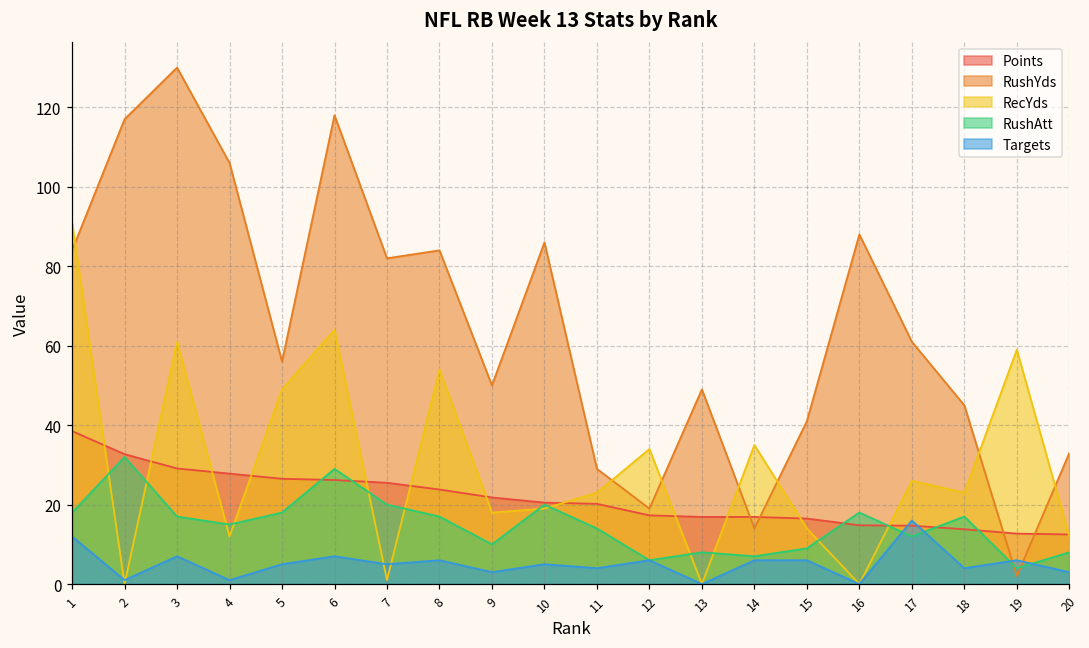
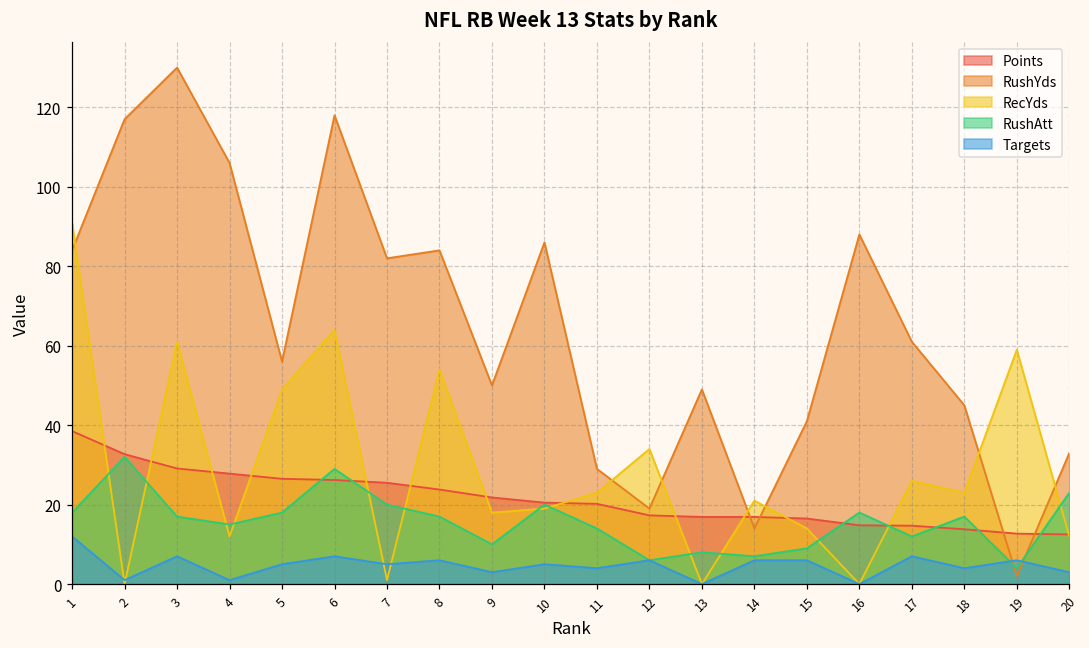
RecYds, 14: 35 -> 21
Targets, 17: 16 -> 7
RushAtt, 20: 8 -> 23
